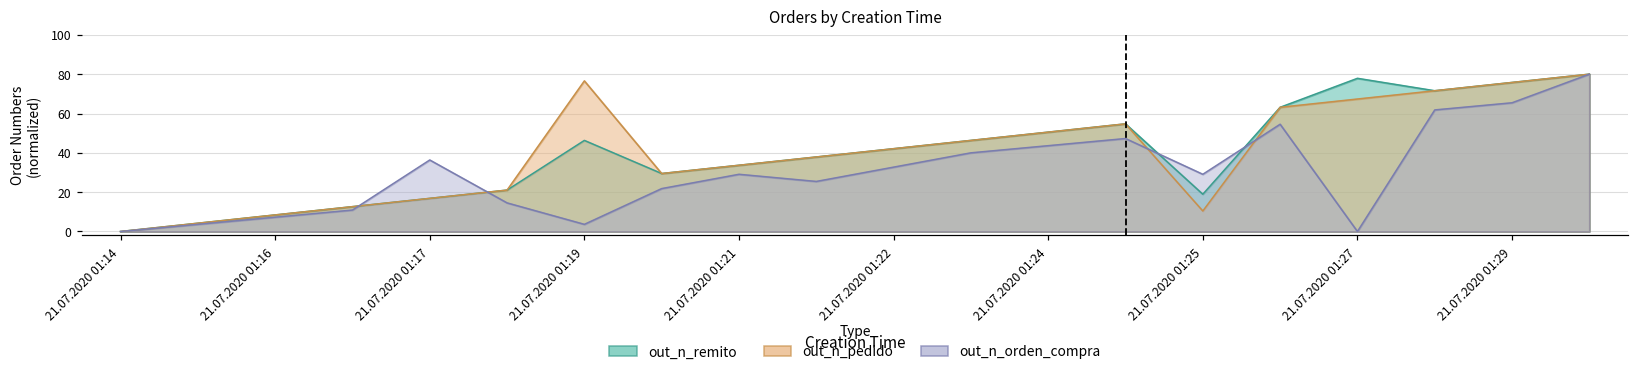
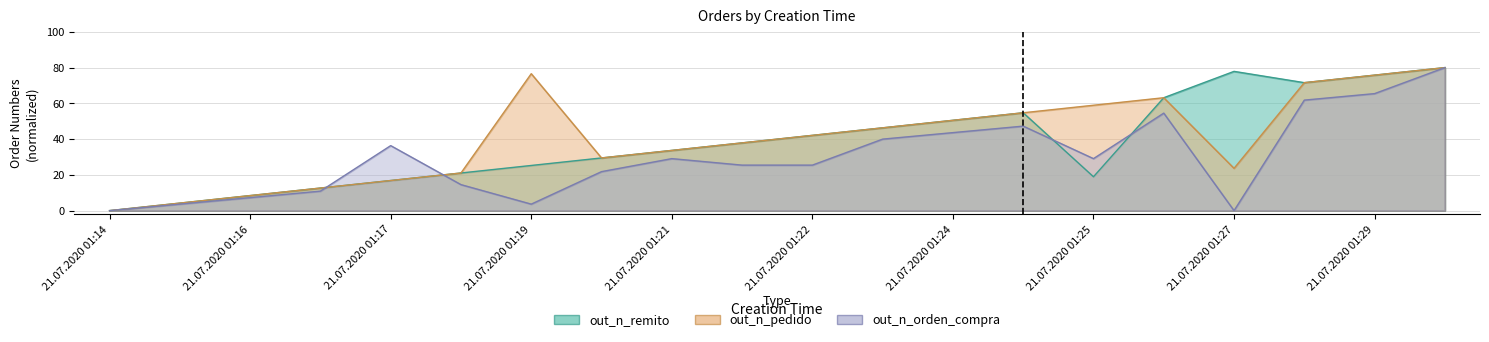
out_n_remito, 21.07.2020 01:19: 46 -> 25
out_n_orden_compra, 21.07.2020 01:22: 33 -> 25
out_n_pedido, 21.07.2020 01:25: 10 -> 59
out_n_pedido, 21.07.2020 01:27: 67 -> 24
